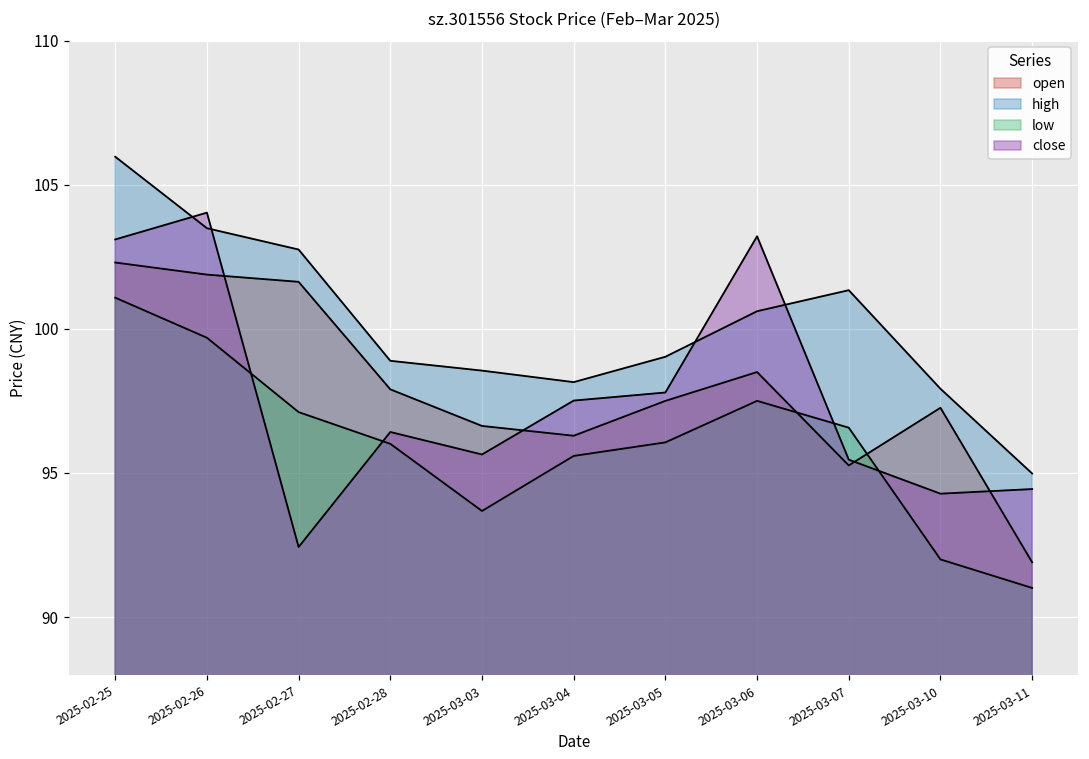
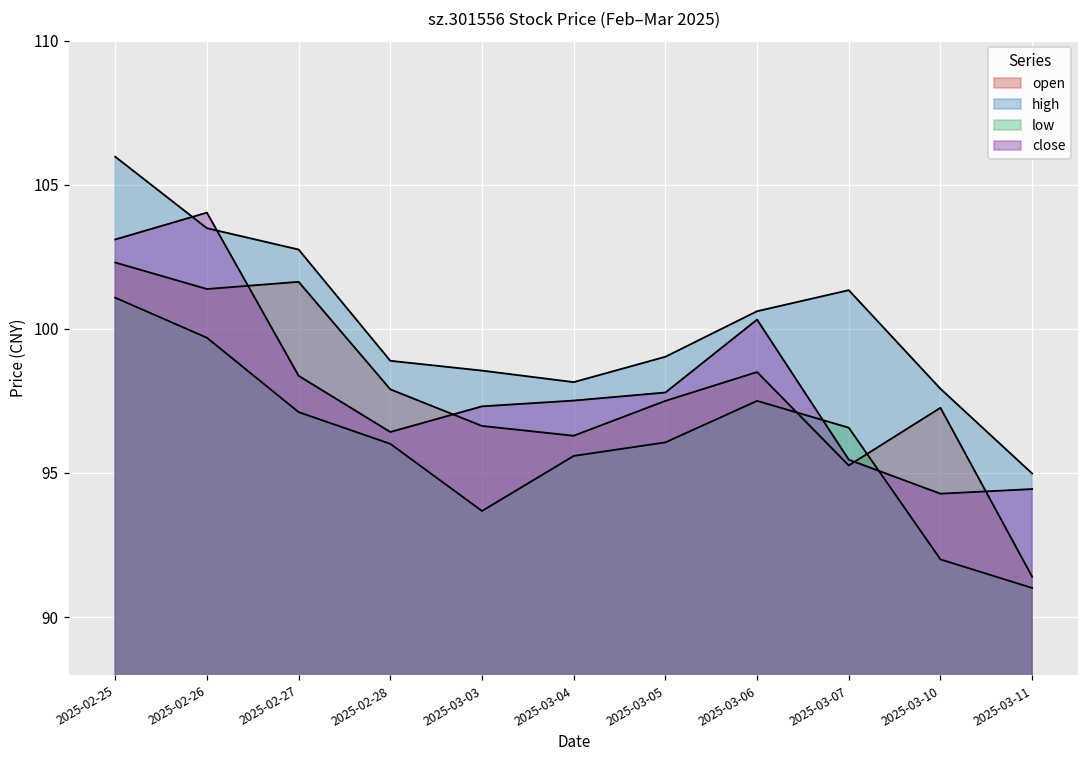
open, 2025-02-26: 101.9 -> 101.4
close, 2025-02-27: 92.4 -> 98.4
close, 2025-03-03: 95.6 -> 97.3
close, 2025-03-06: 103.2 -> 100.3
open, 2025-03-11: 91.9 -> 91.4
